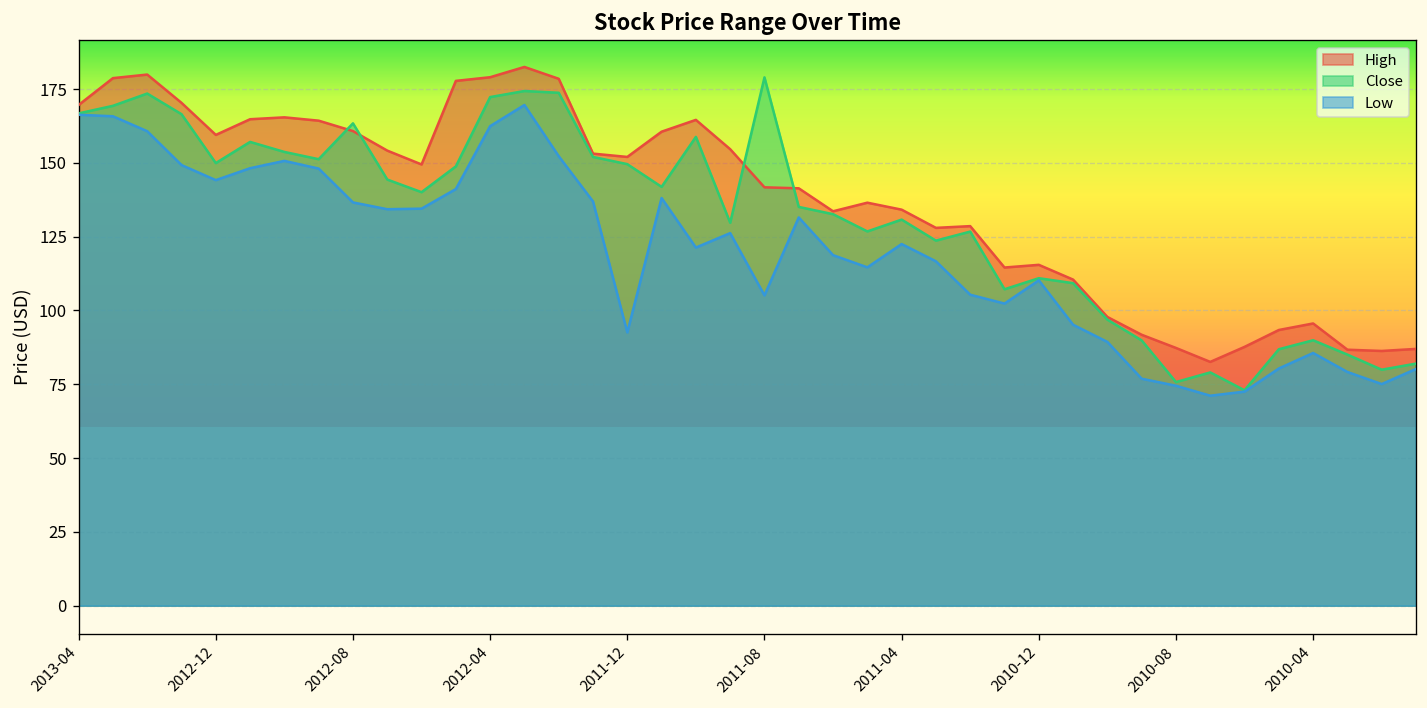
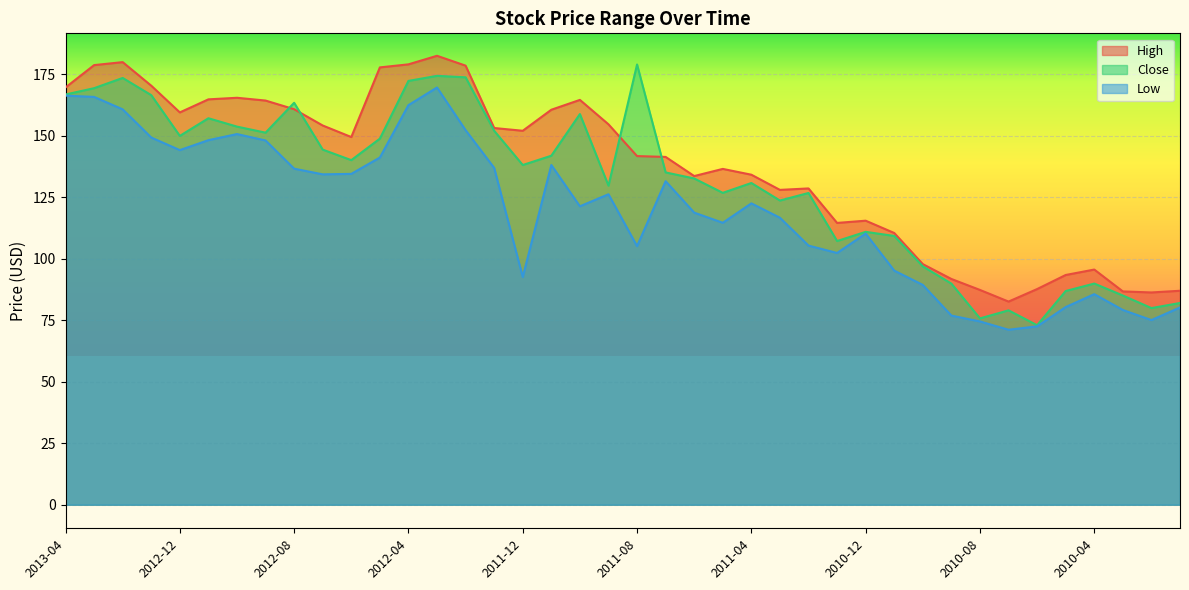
Close, 2011-12: 150 -> 138
